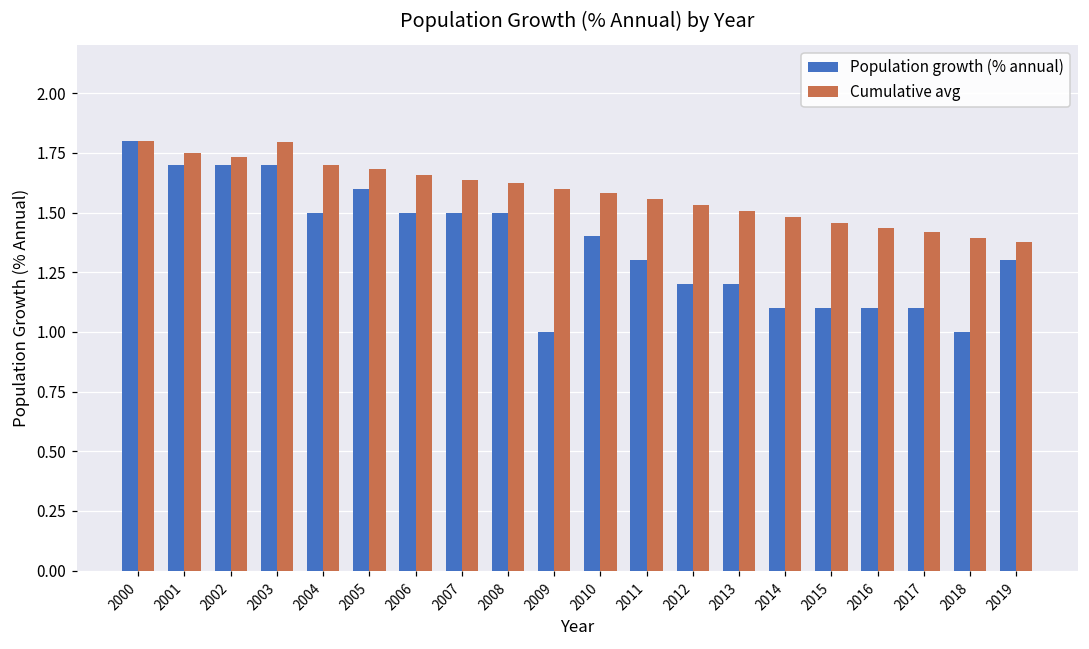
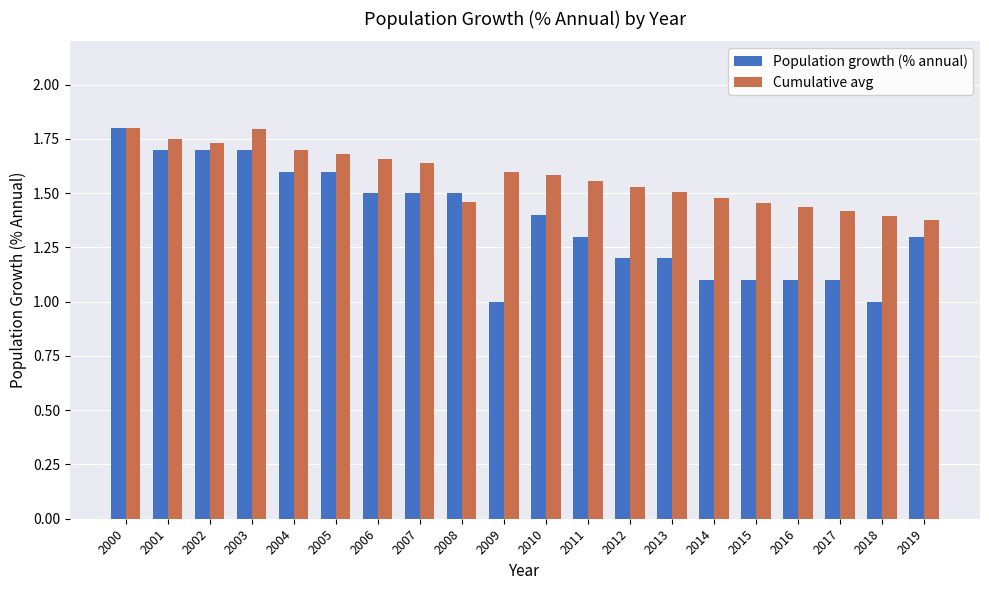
Population growth (% annual), 2004: 1.5 -> 1.6
Cumulative avg, 2008: 1.62 -> 1.46
